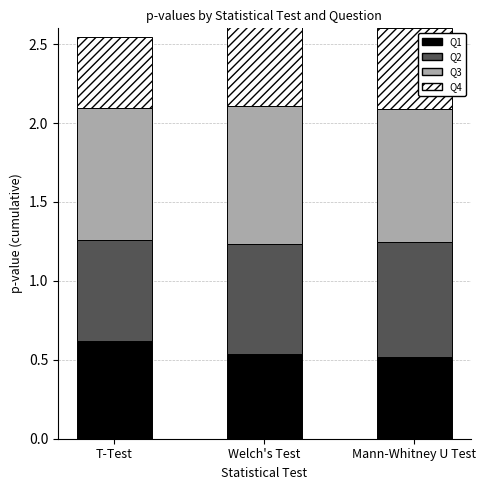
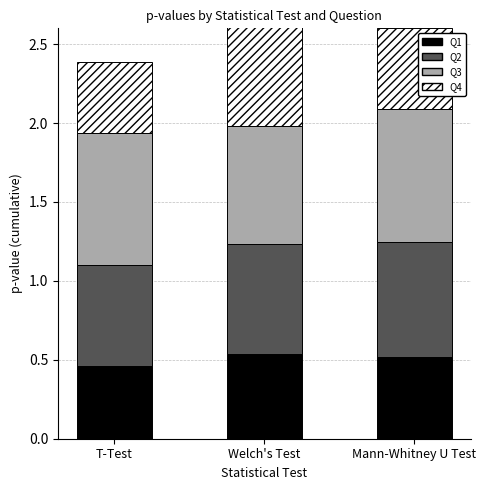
Q1, T-Test: 0.62 -> 0.46
Q3, Welch's Test: 0.88 -> 0.75
